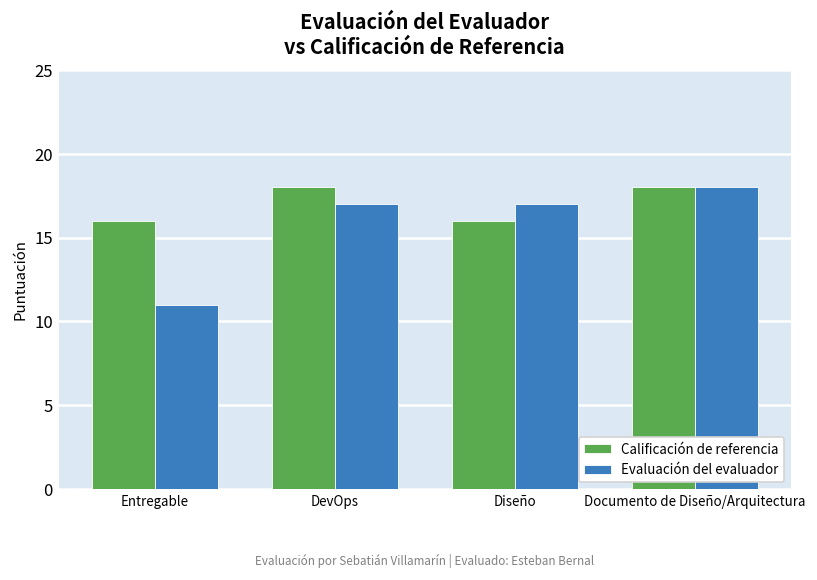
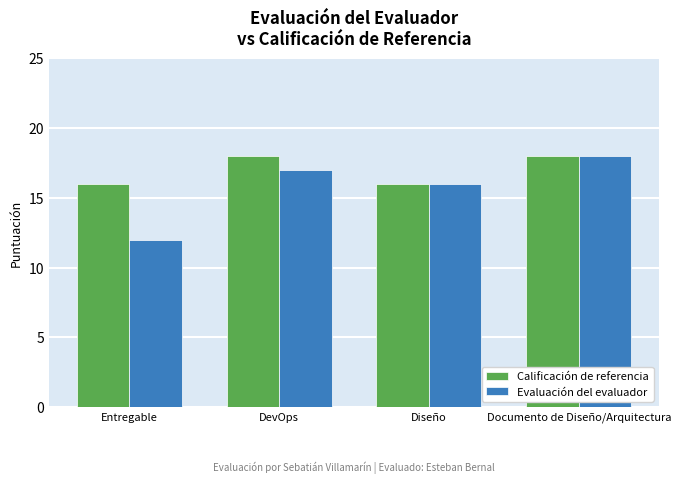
Evaluación del evaluador, Entregable: 11 -> 12
Evaluación del evaluador, Diseño: 17 -> 16
